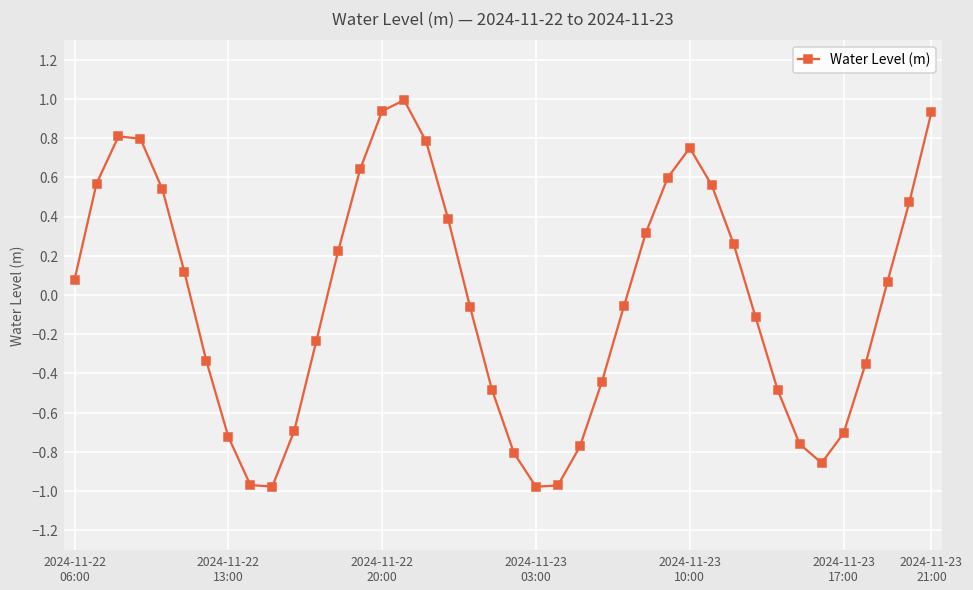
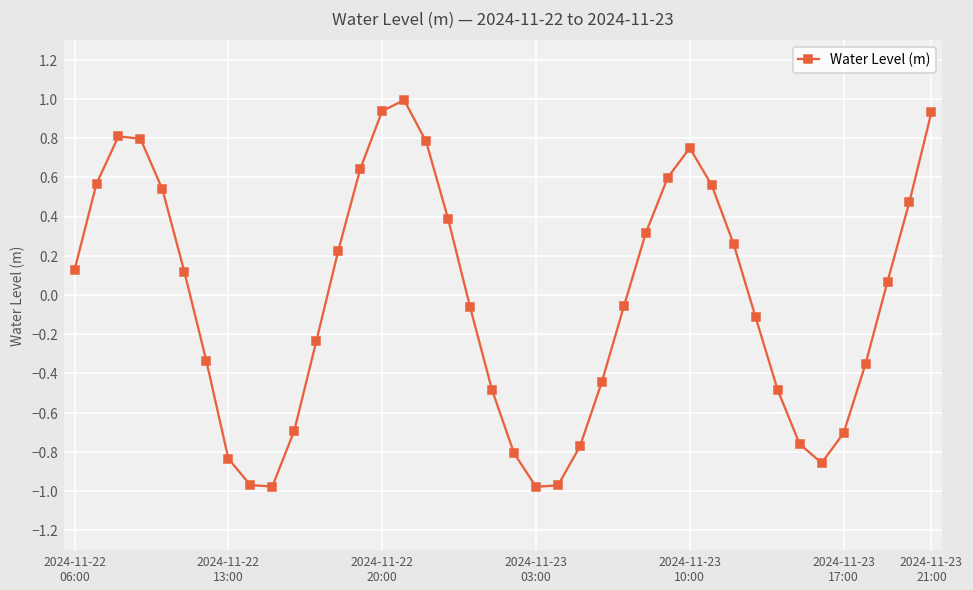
2024-11-22 06:00: 0.08 -> 0.13
2024-11-22 13:00: -0.72 -> -0.83
